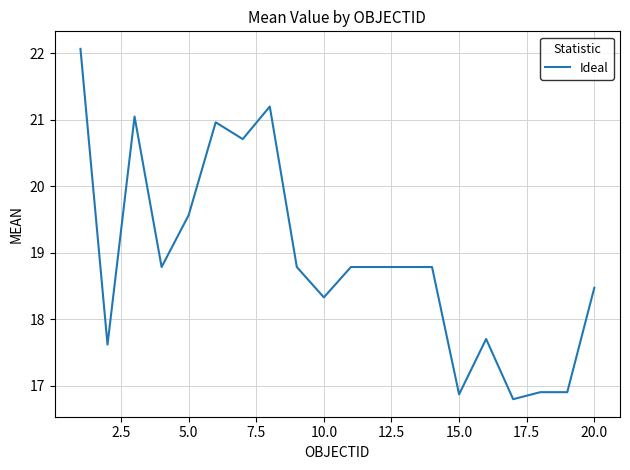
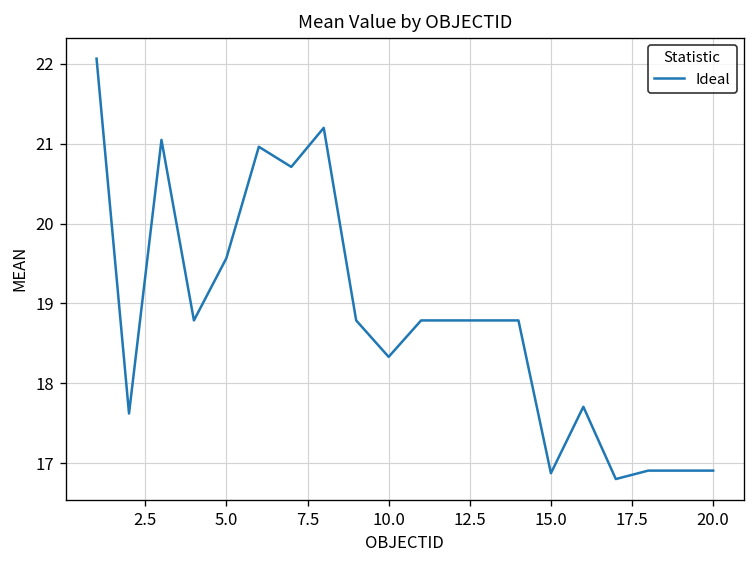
20.0: 18.5 -> 16.9
